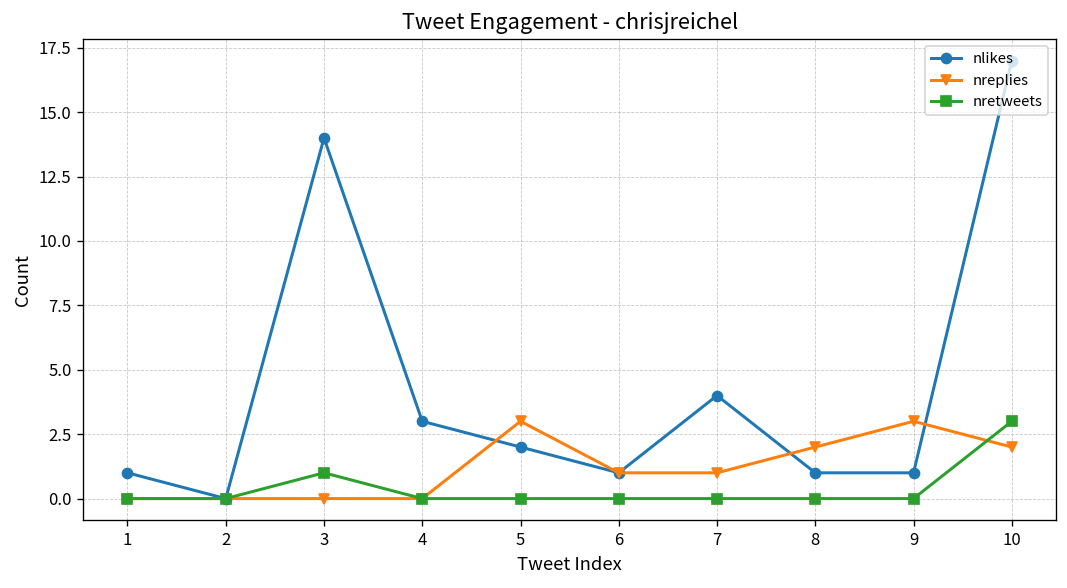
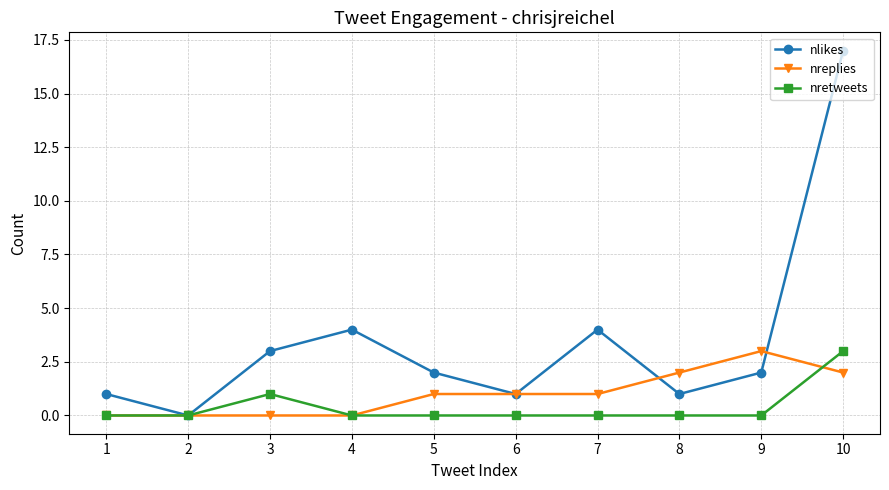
nlikes, 3: 14 -> 3
nlikes, 4: 3 -> 4
nreplies, 5: 3 -> 1
nlikes, 9: 1 -> 2
